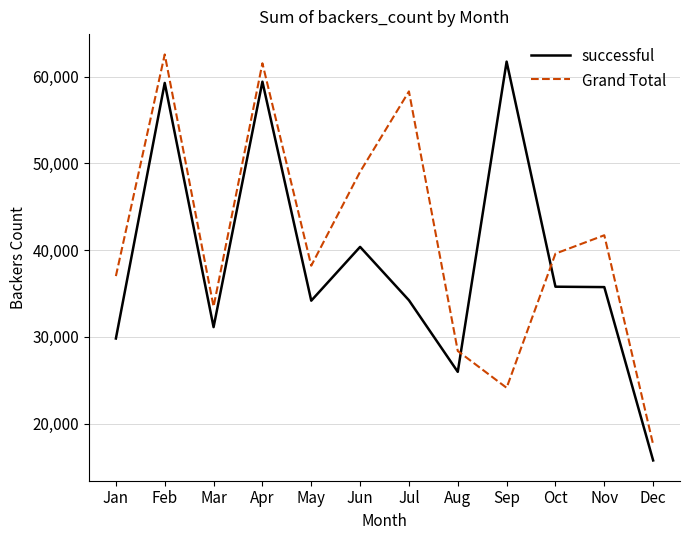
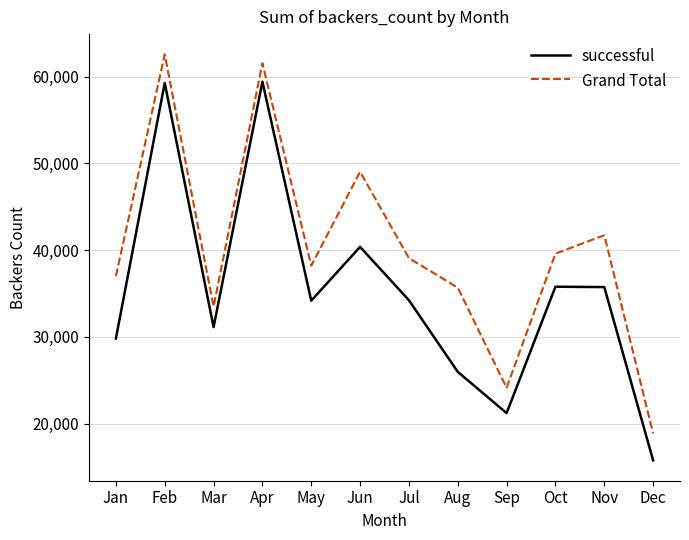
Grand Total, Jul: 58,000 -> 39,000
Grand Total, Aug: 28,000 -> 36,000
successful, Sep: 62,000 -> 21,000
Grand Total, Dec: 18,000 -> 19,000
